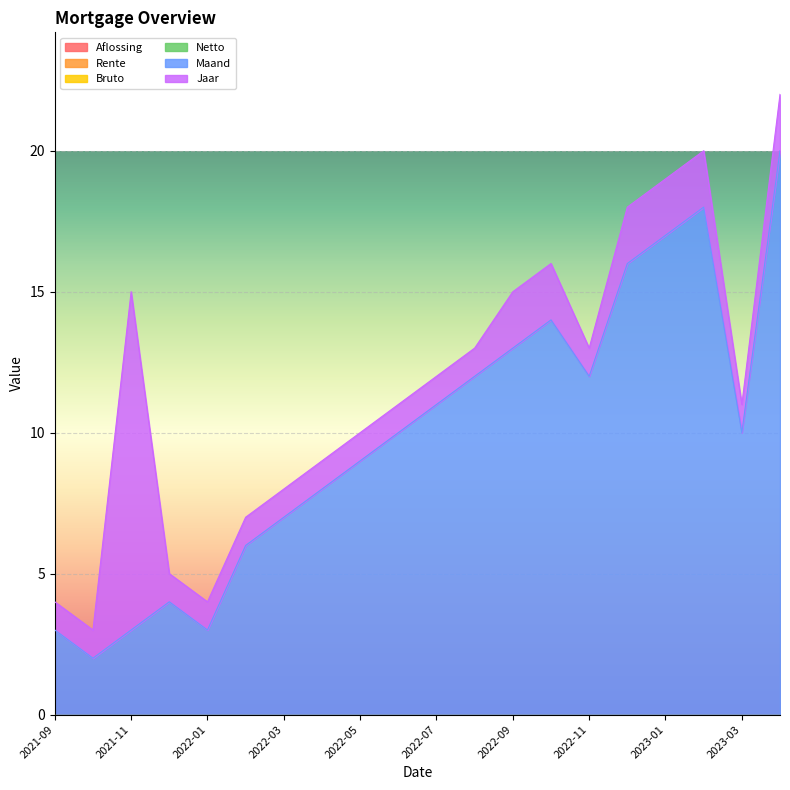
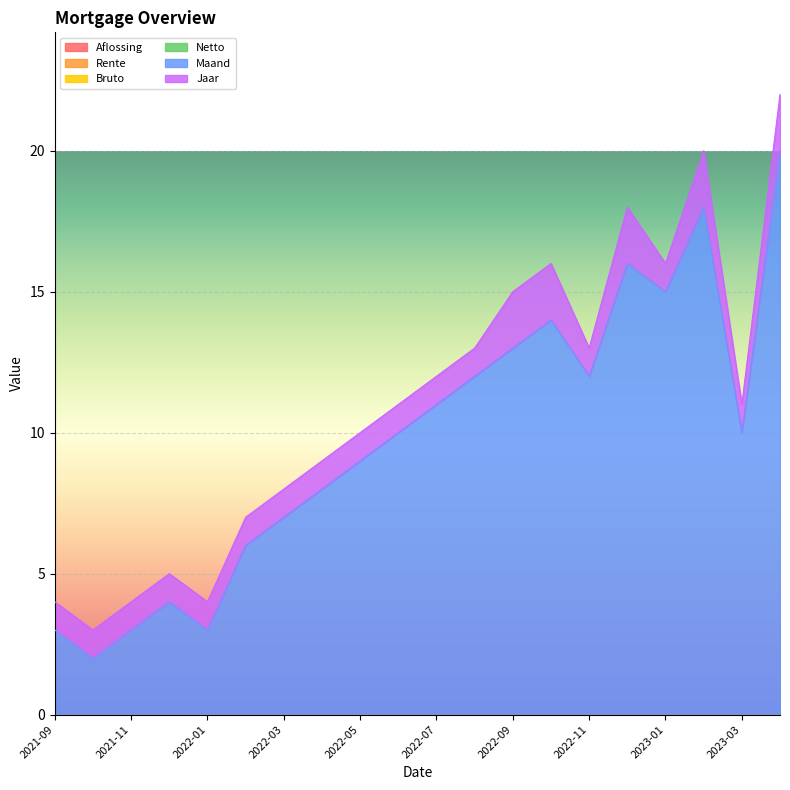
Jaar, 2021-11: 12 -> 1
Maand, 2023-01: 17 -> 15
Jaar, 2023-01: 2 -> 1
